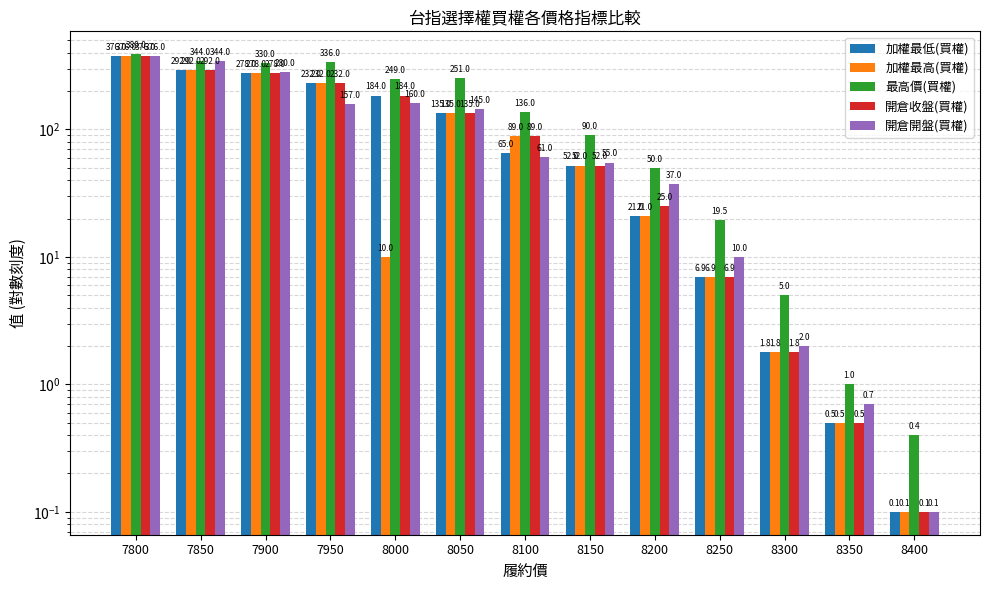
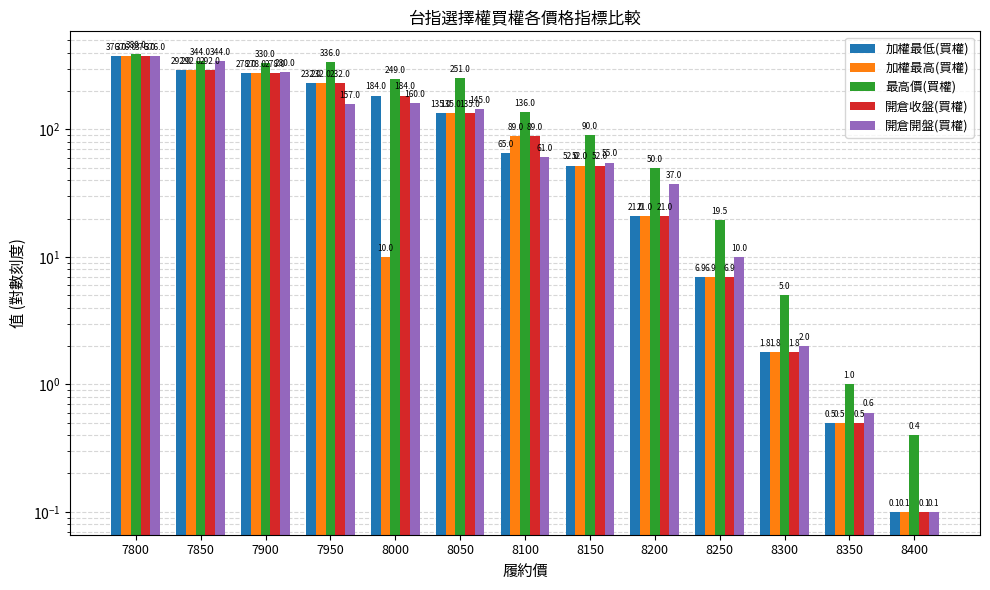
開倉收盤(買權), 8200: 25.0 -> 21.0
開倉開盤(買權), 8350: 0.7 -> 0.6
